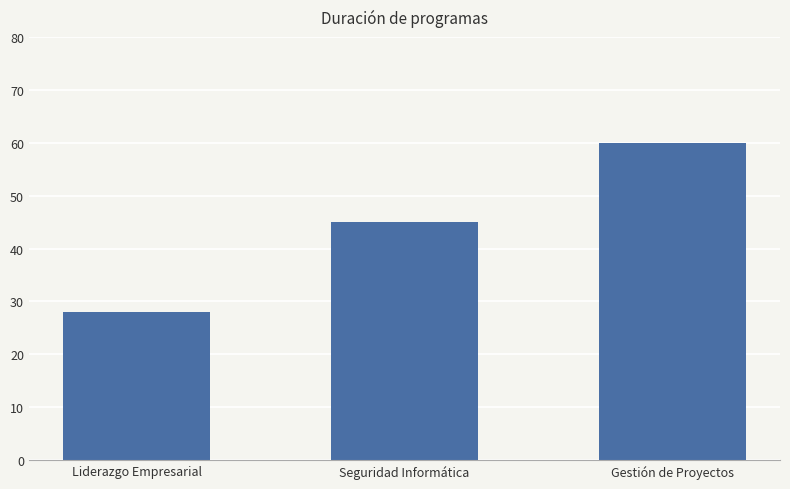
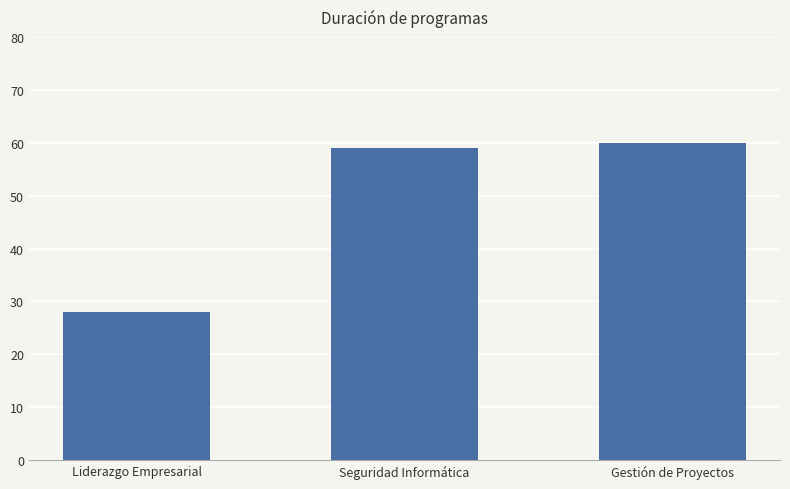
Seguridad Informática: 45 -> 59
